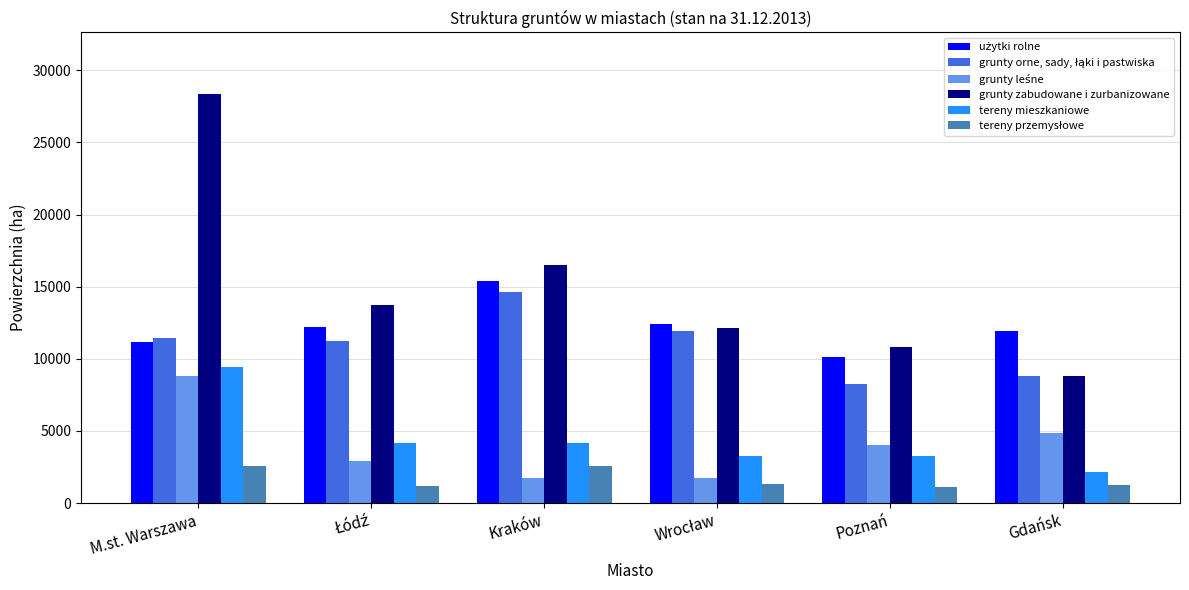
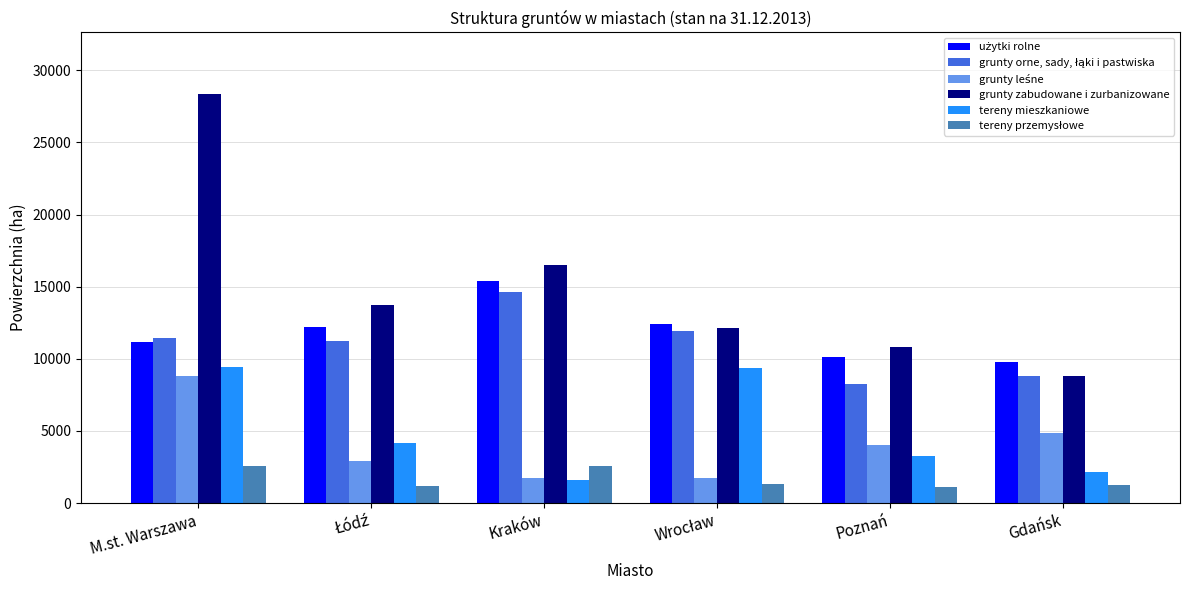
tereny mieszkaniowe, Kraków: 4200 -> 1600
tereny mieszkaniowe, Wrocław: 3300 -> 9400
użytki rolne, Gdańsk: 12000 -> 9800
